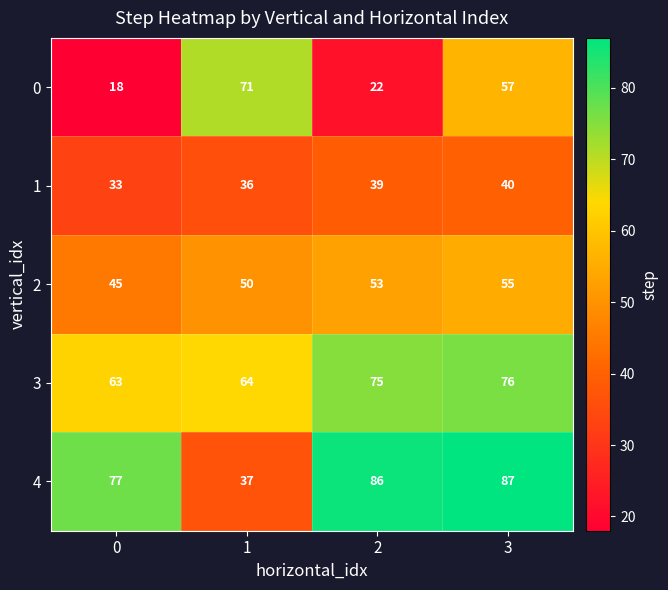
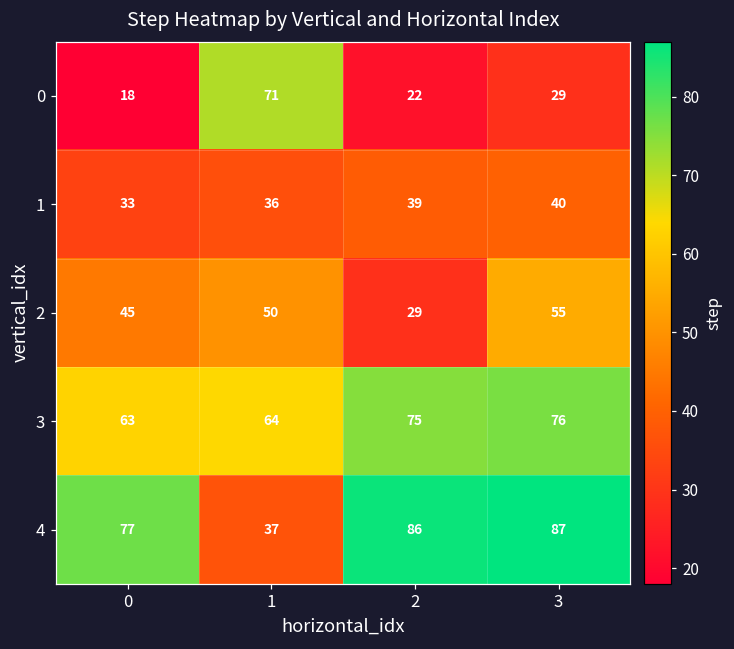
0, 3: 57 -> 29
2, 2: 53 -> 29
